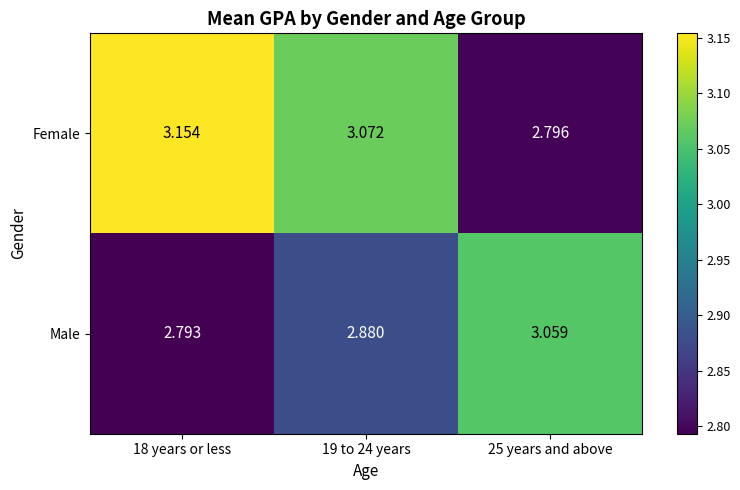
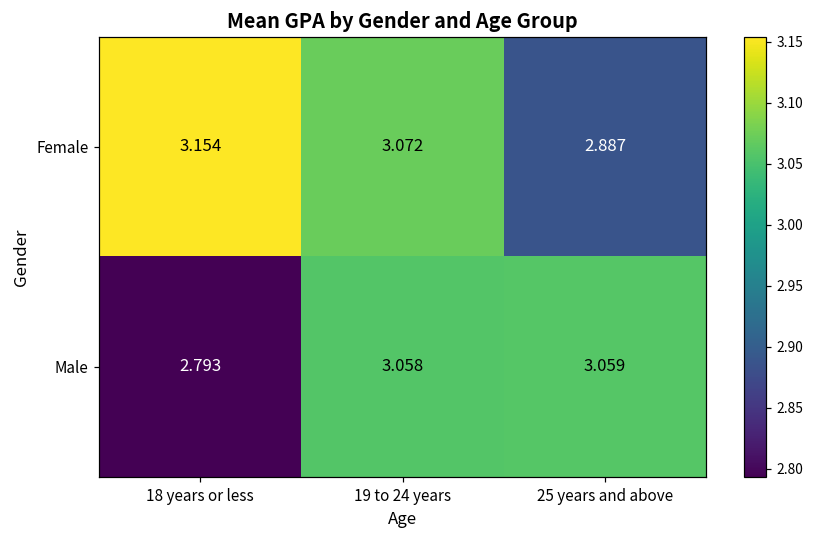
Female, 25 years and above: 2.796 -> 2.887
Male, 19 to 24 years: 2.880 -> 3.058
